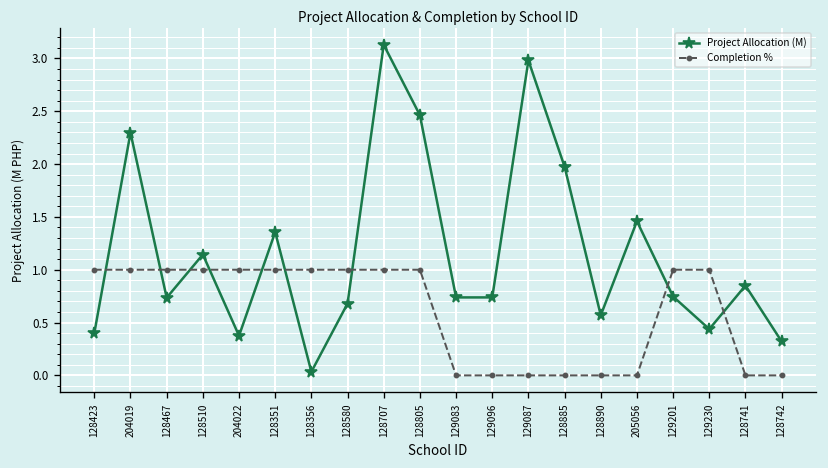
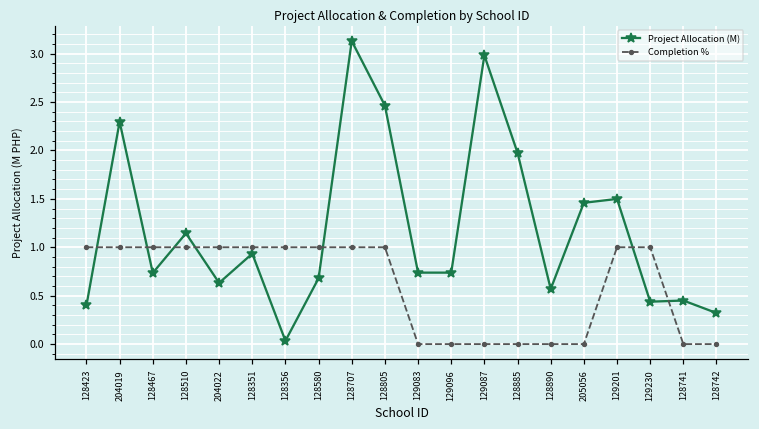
Project Allocation (M), 204022: 0.4 -> 0.6
Project Allocation (M), 128351: 1.4 -> 0.9
Project Allocation (M), 129201: 0.7 -> 1.5
Project Allocation (M), 128741: 0.9 -> 0.5
